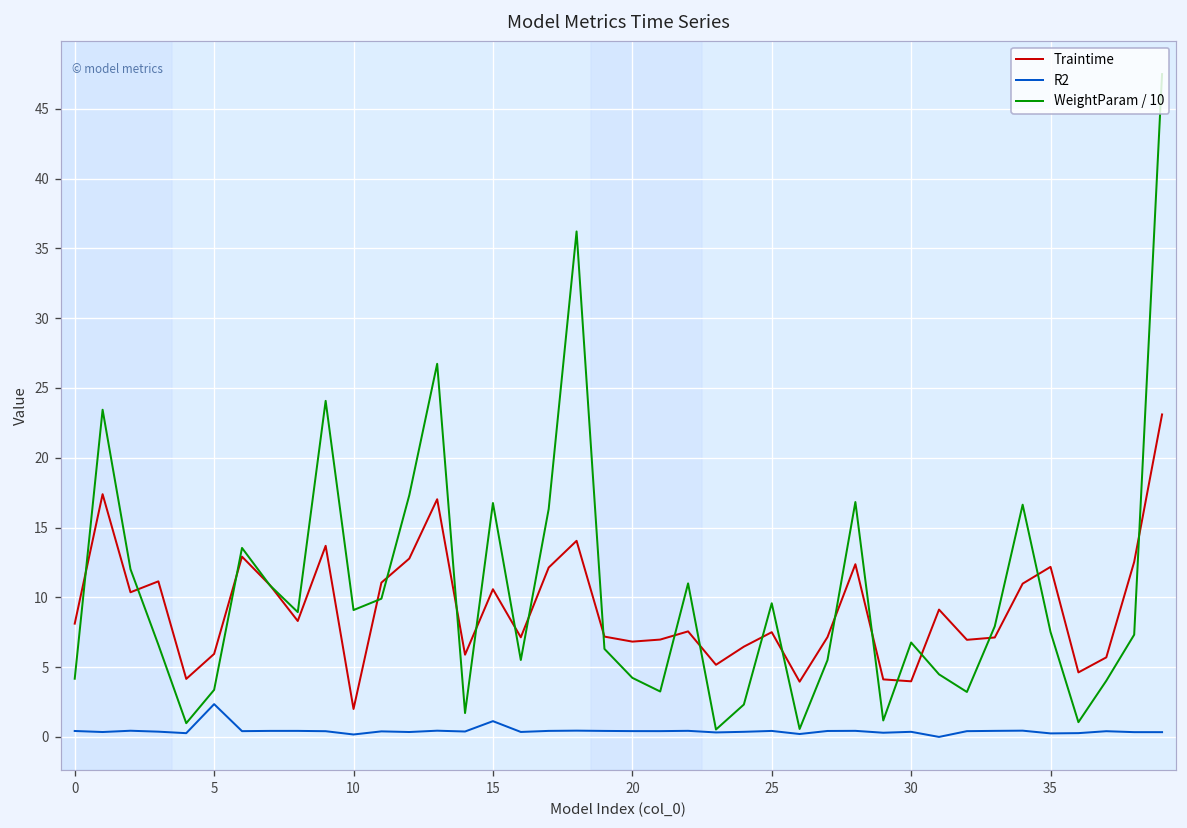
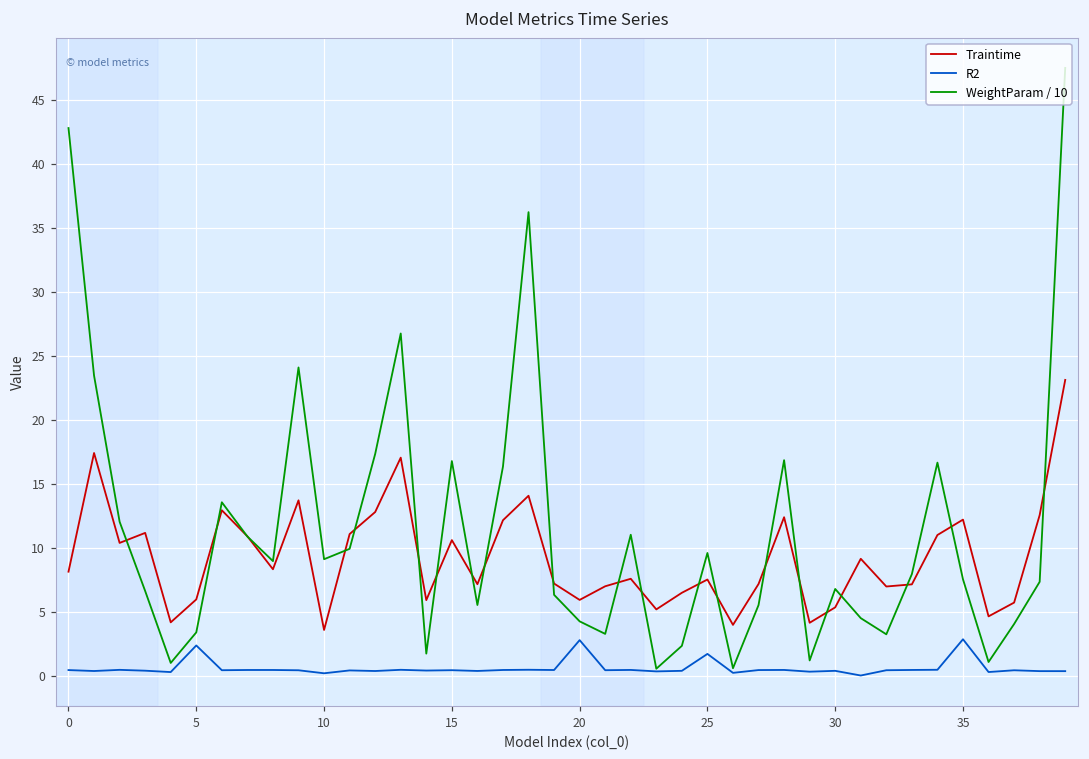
WeightParam / 10, 0: 4.2 -> 42.8
Traintime, 10: 2.0 -> 3.6
R2, 15: 1.1 -> 0.4
Traintime, 20: 6.8 -> 5.9
R2, 20: 0.4 -> 2.8
R2, 25: 0.4 -> 1.7
Traintime, 30: 4.0 -> 5.3
R2, 35: 0.3 -> 2.8
